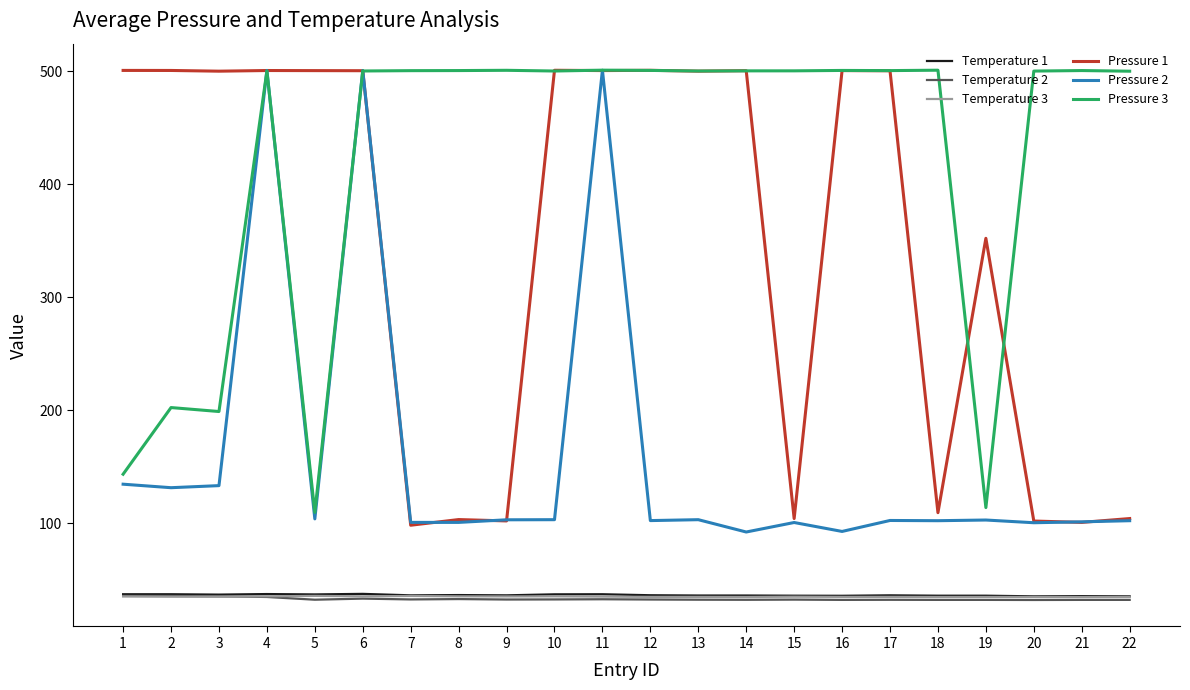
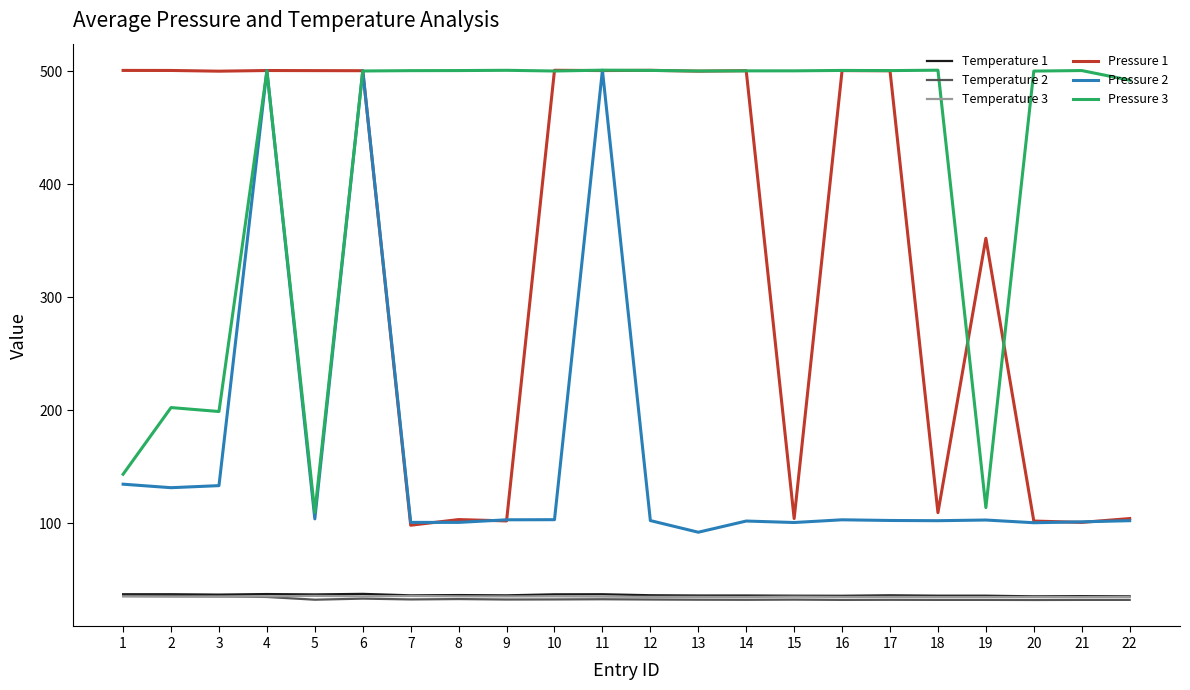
Pressure 2, 13: 103 -> 92
Pressure 2, 14: 92 -> 102
Pressure 2, 16: 93 -> 103
Pressure 3, 22: 500 -> 492
